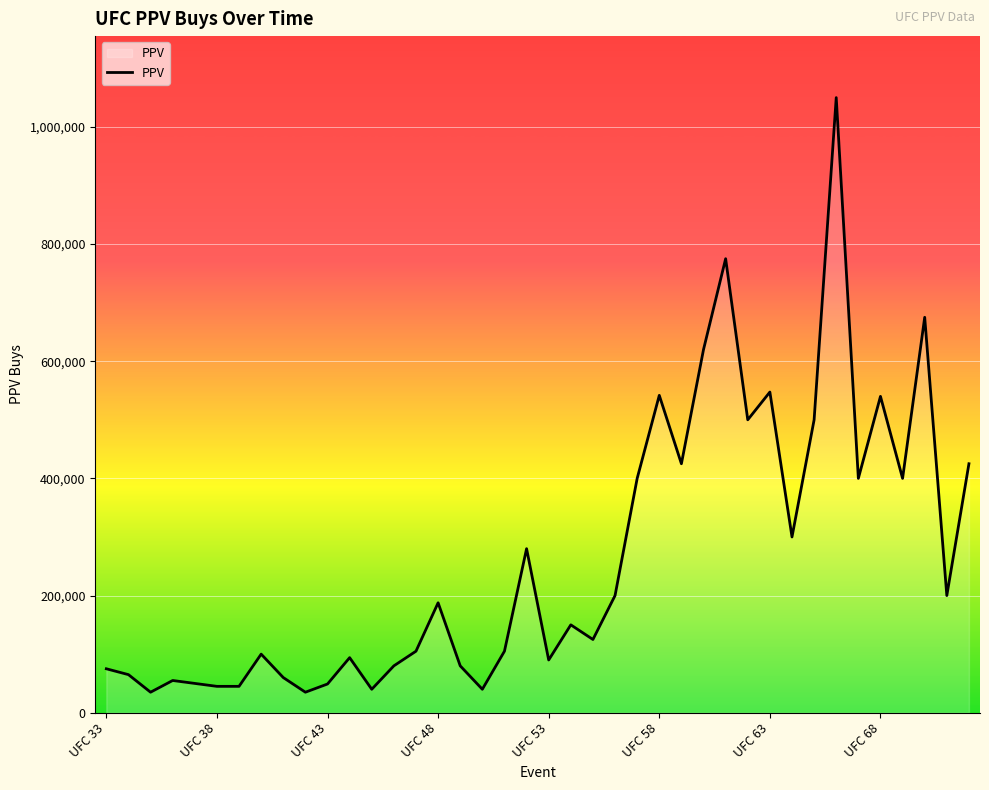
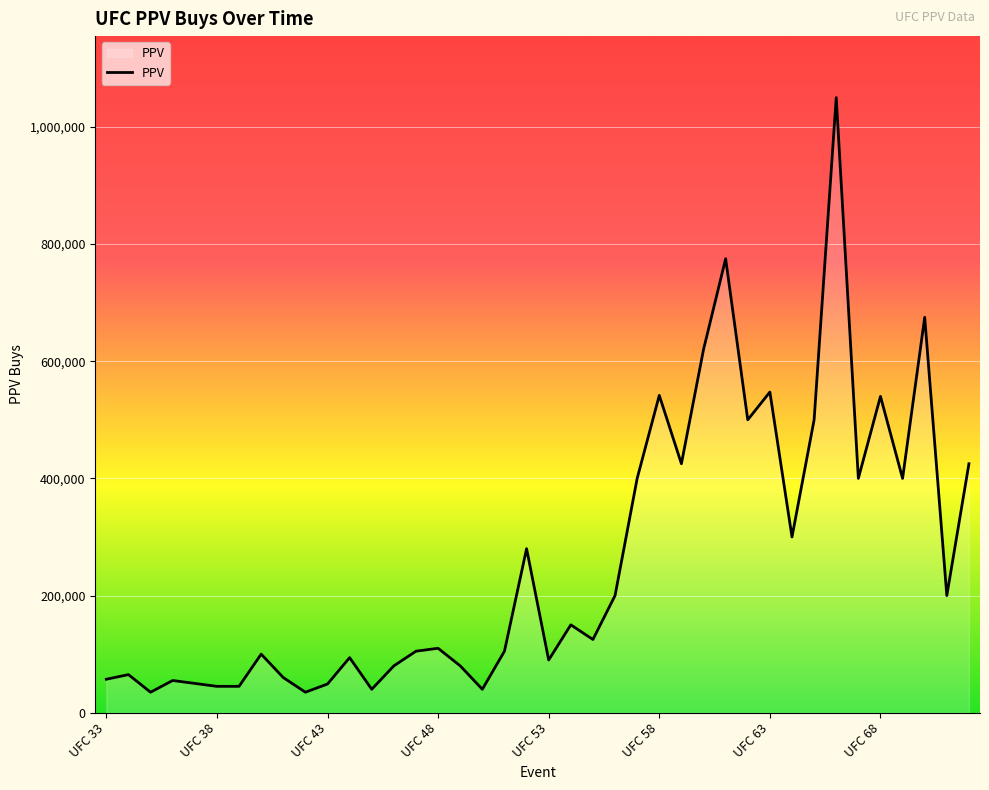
UFC 33: 80,000 -> 60,000
UFC 48: 190,000 -> 110,000
